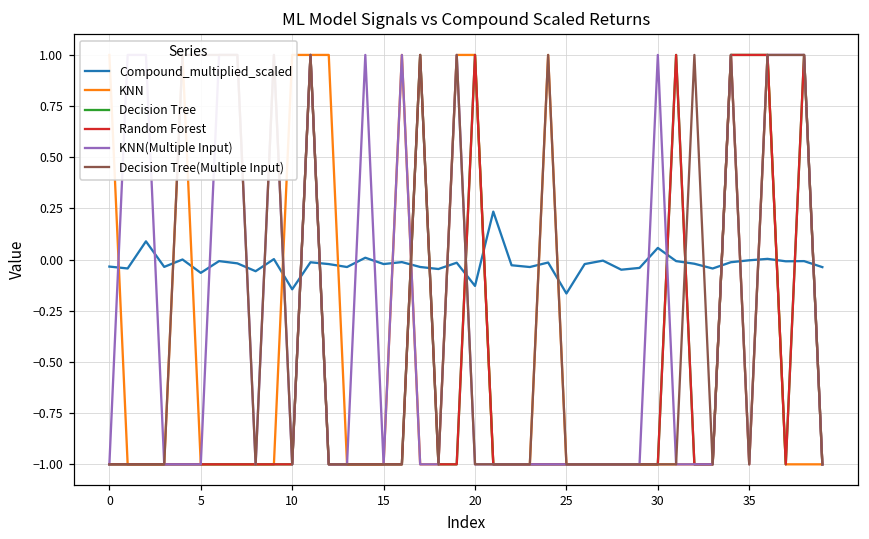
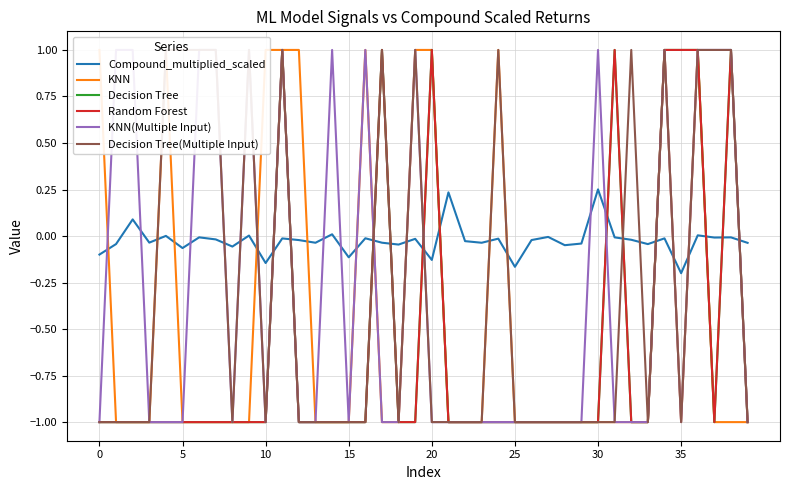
Compound_multiplied_scaled, 0: -0.03 -> -0.10
Compound_multiplied_scaled, 15: -0.02 -> -0.11
Compound_multiplied_scaled, 30: 0.06 -> 0.25
Compound_multiplied_scaled, 35: 0.00 -> -0.20
